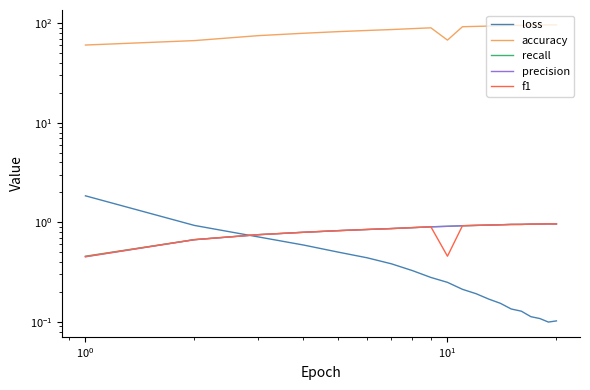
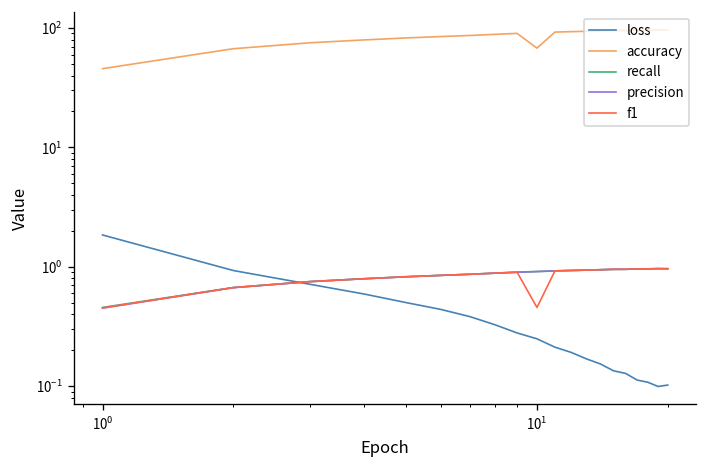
accuracy, 10^0: 60 -> 50
